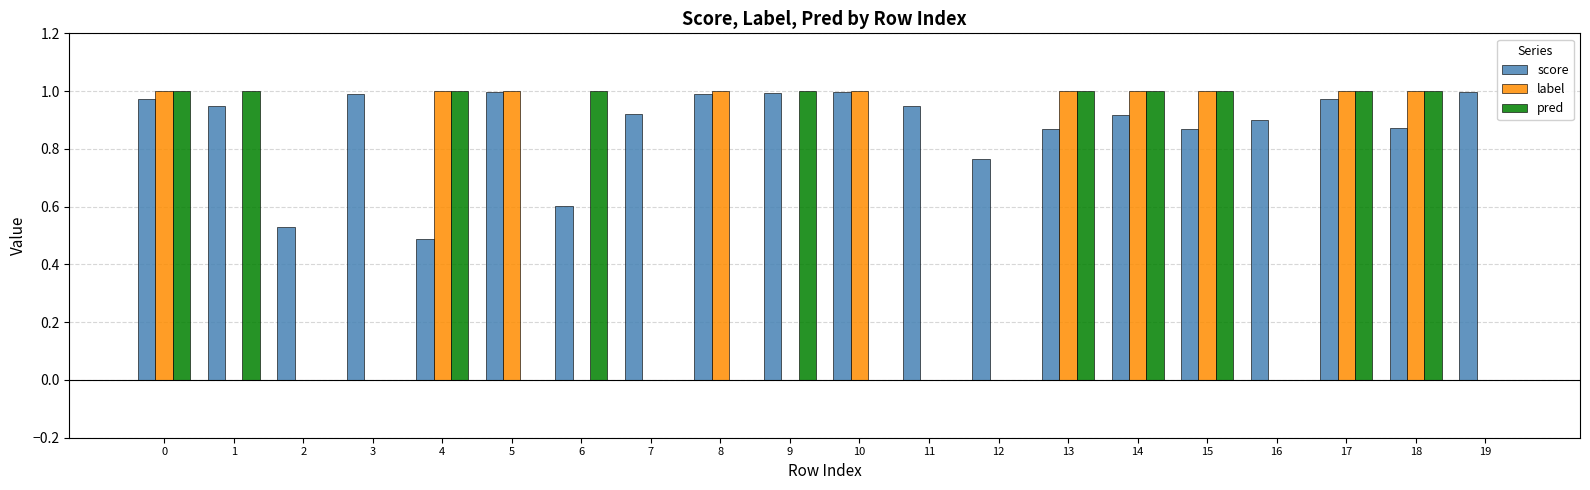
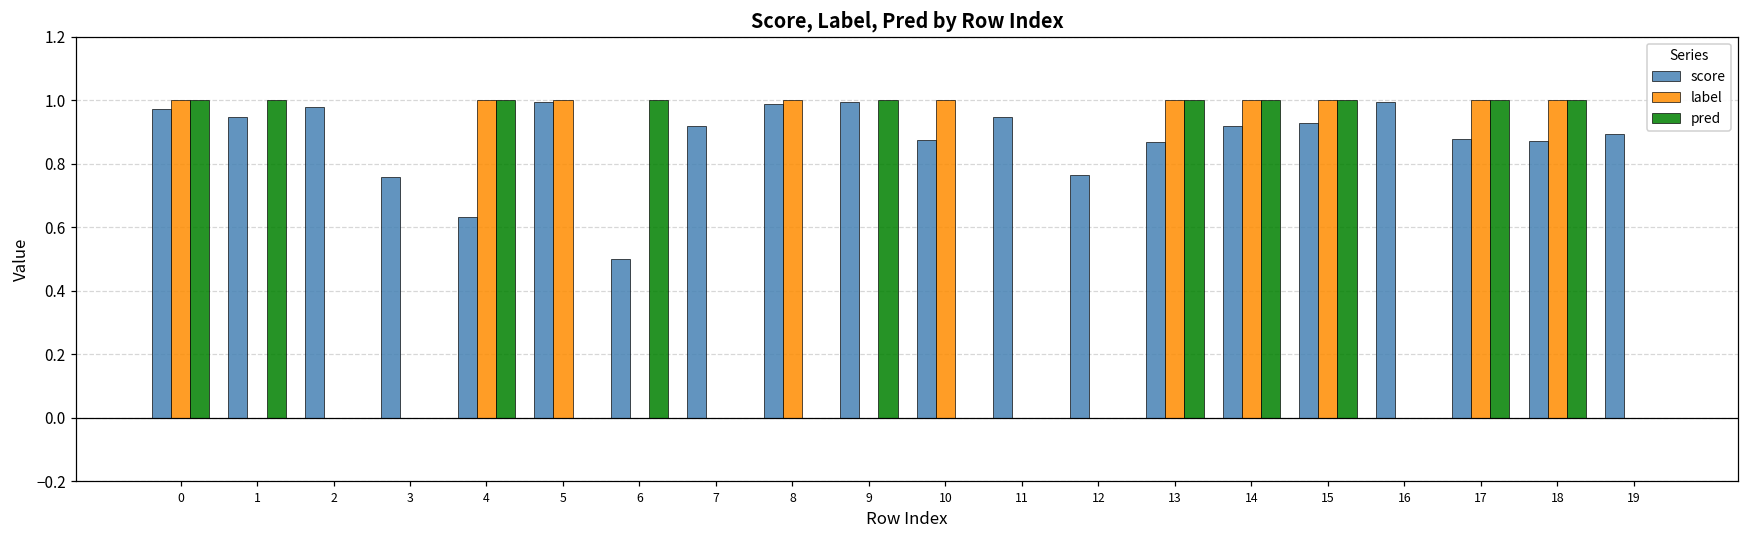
score, 2: 0.53 -> 0.98
score, 3: 0.99 -> 0.76
score, 4: 0.49 -> 0.63
score, 6: 0.60 -> 0.50
score, 10: 1.00 -> 0.87
score, 15: 0.87 -> 0.93
score, 16: 0.90 -> 0.99
score, 17: 0.97 -> 0.88
score, 19: 1.00 -> 0.89
